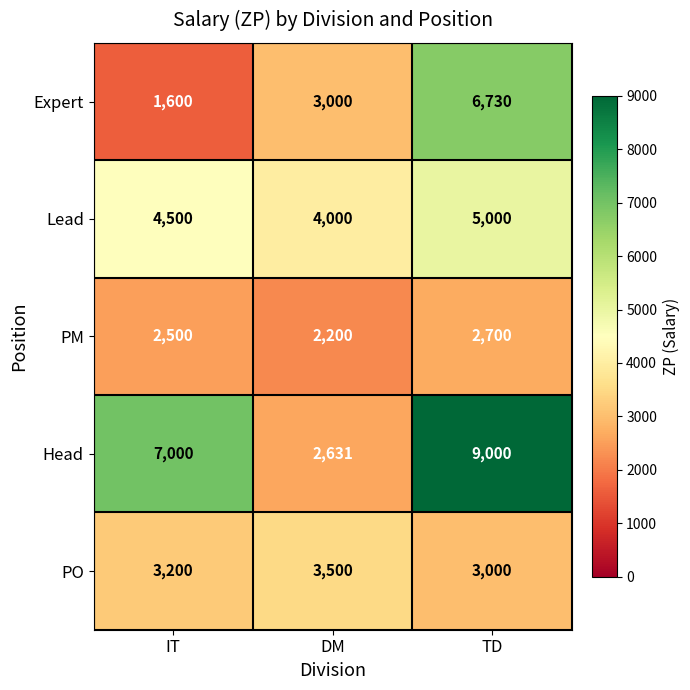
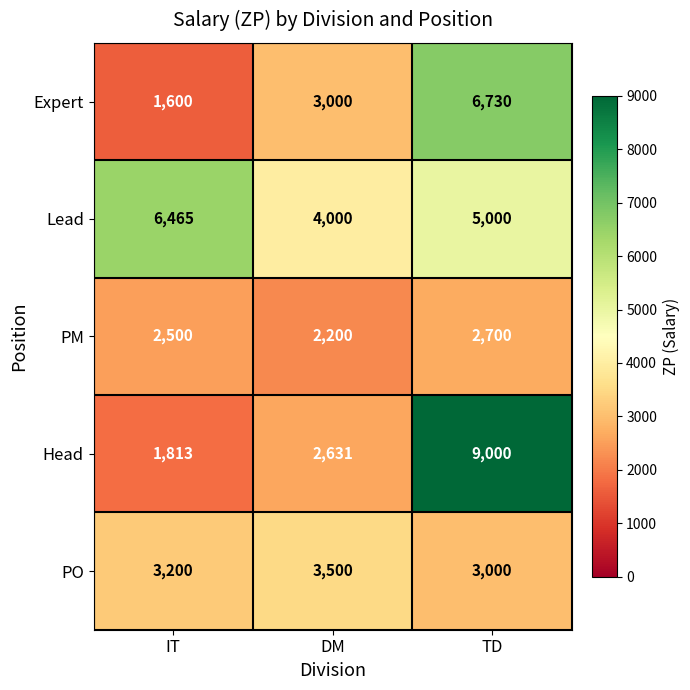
Lead, IT: 4,500 -> 6,465
Head, IT: 7,000 -> 1,813
